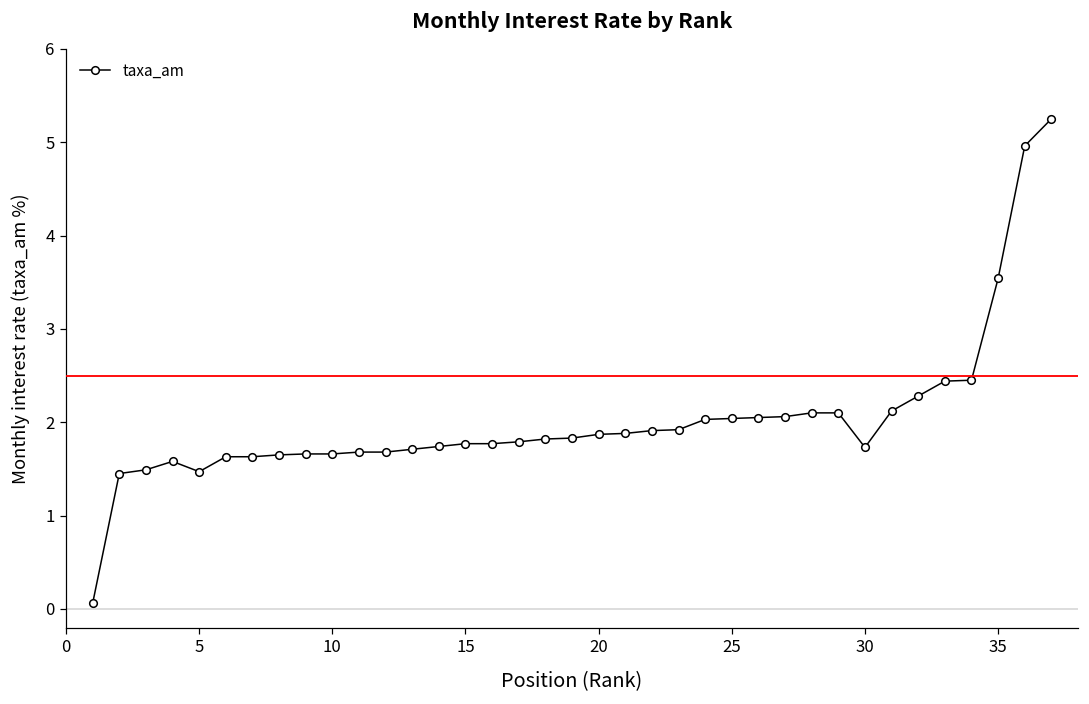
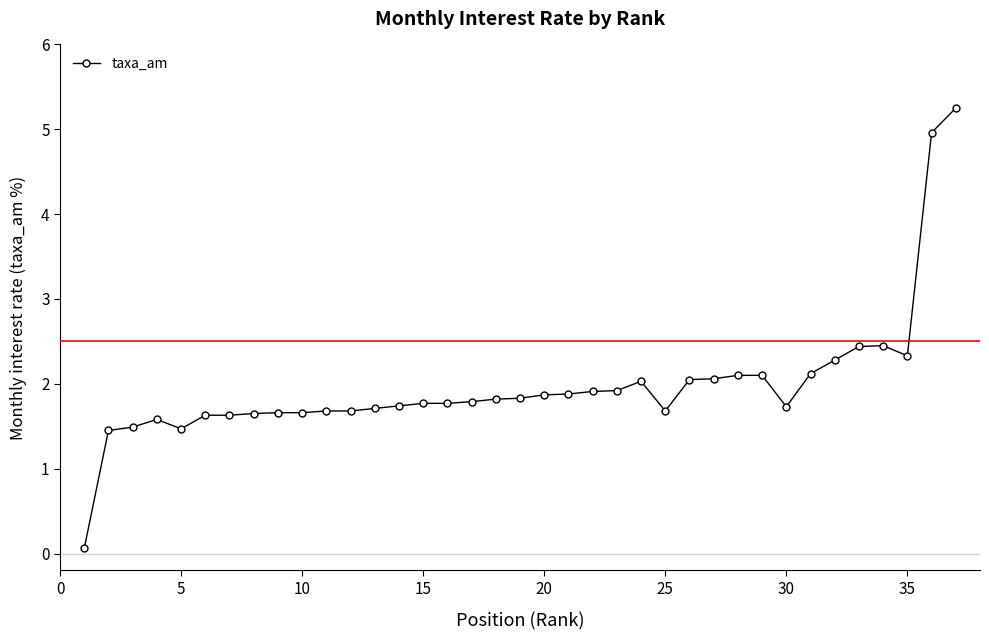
25: 2.0 -> 1.7
35: 3.5 -> 2.3
